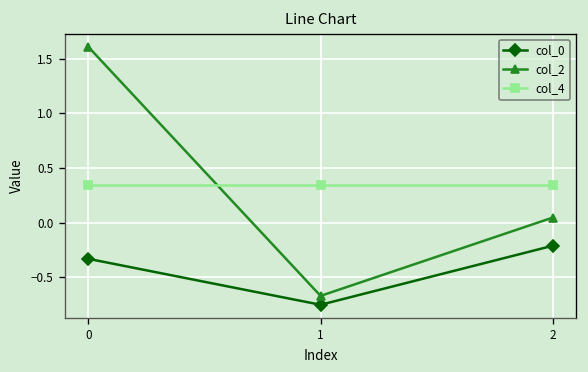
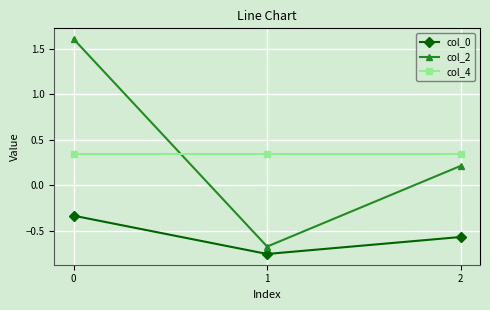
col_0, 2: -0.2 -> -0.6
col_2, 2: 0.0 -> 0.2
